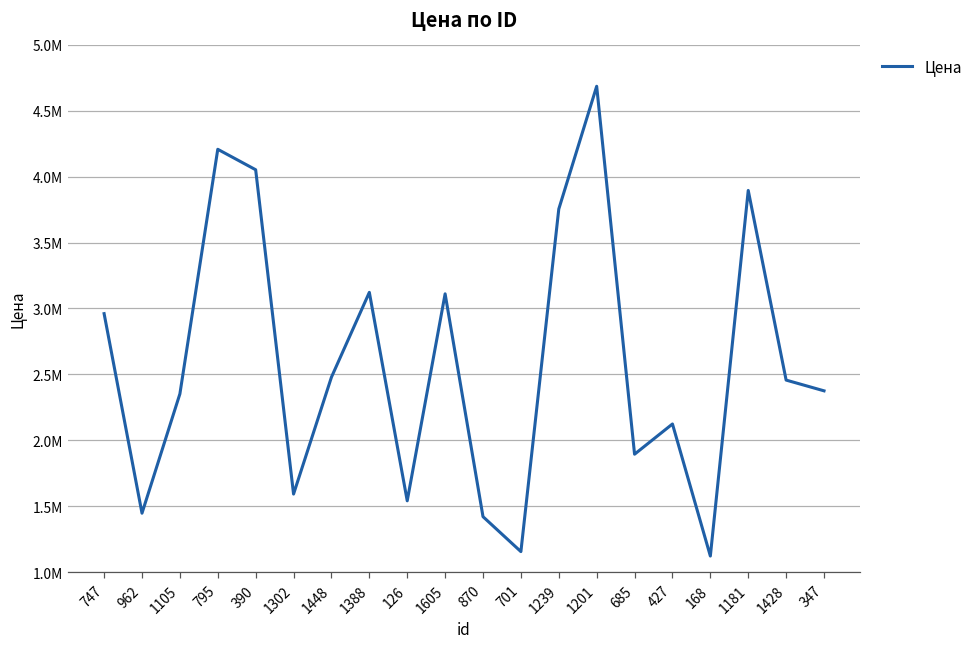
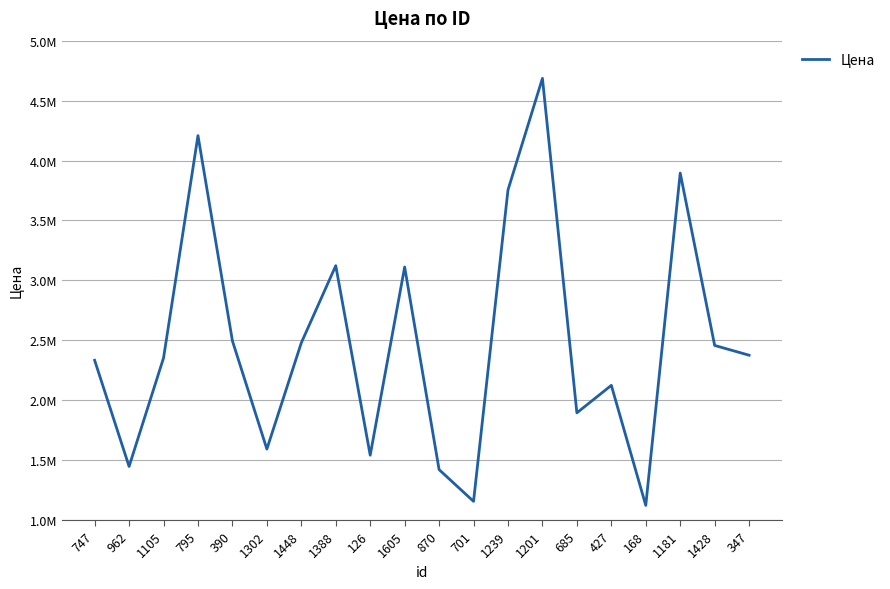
747: 2960000 -> 2330000
390: 4050000 -> 2490000
